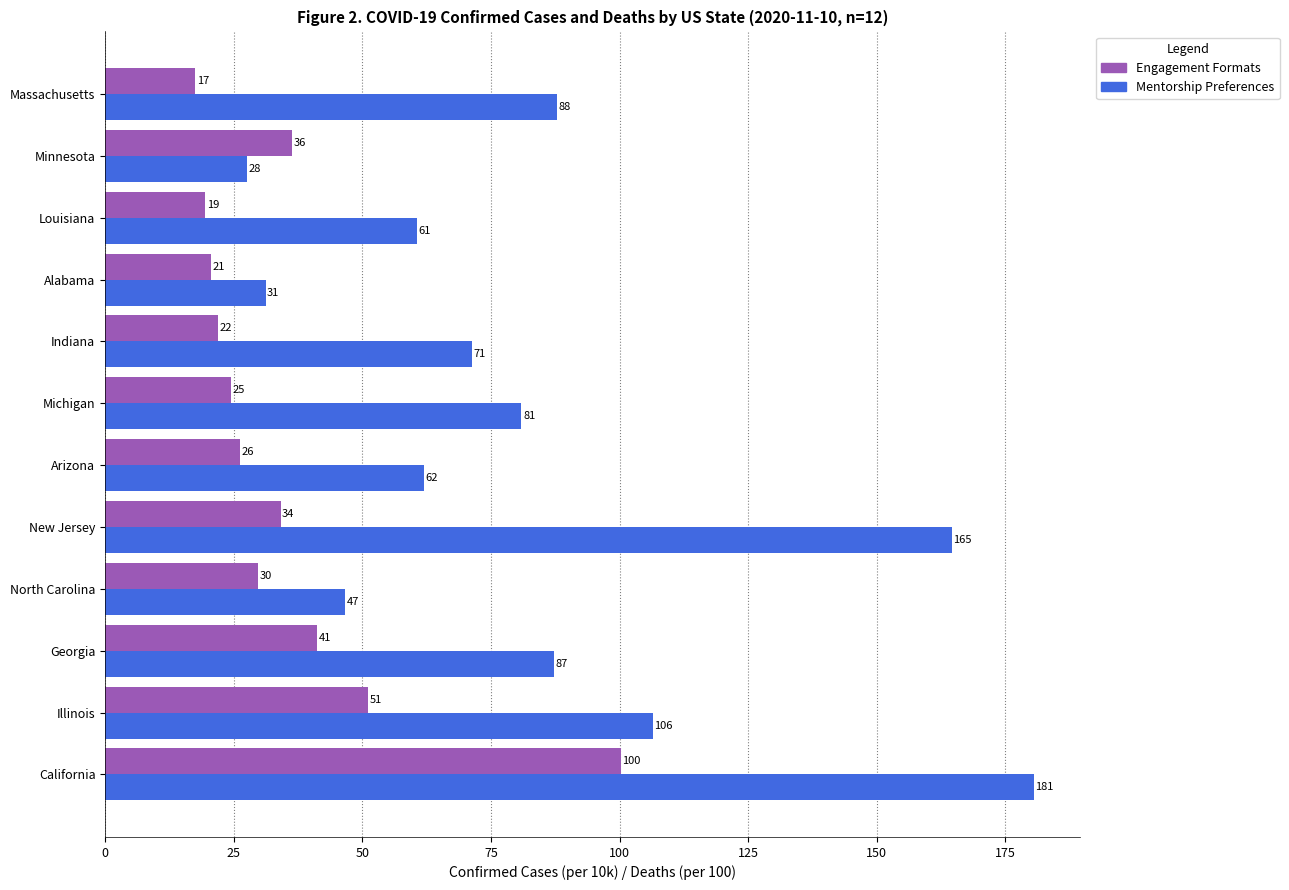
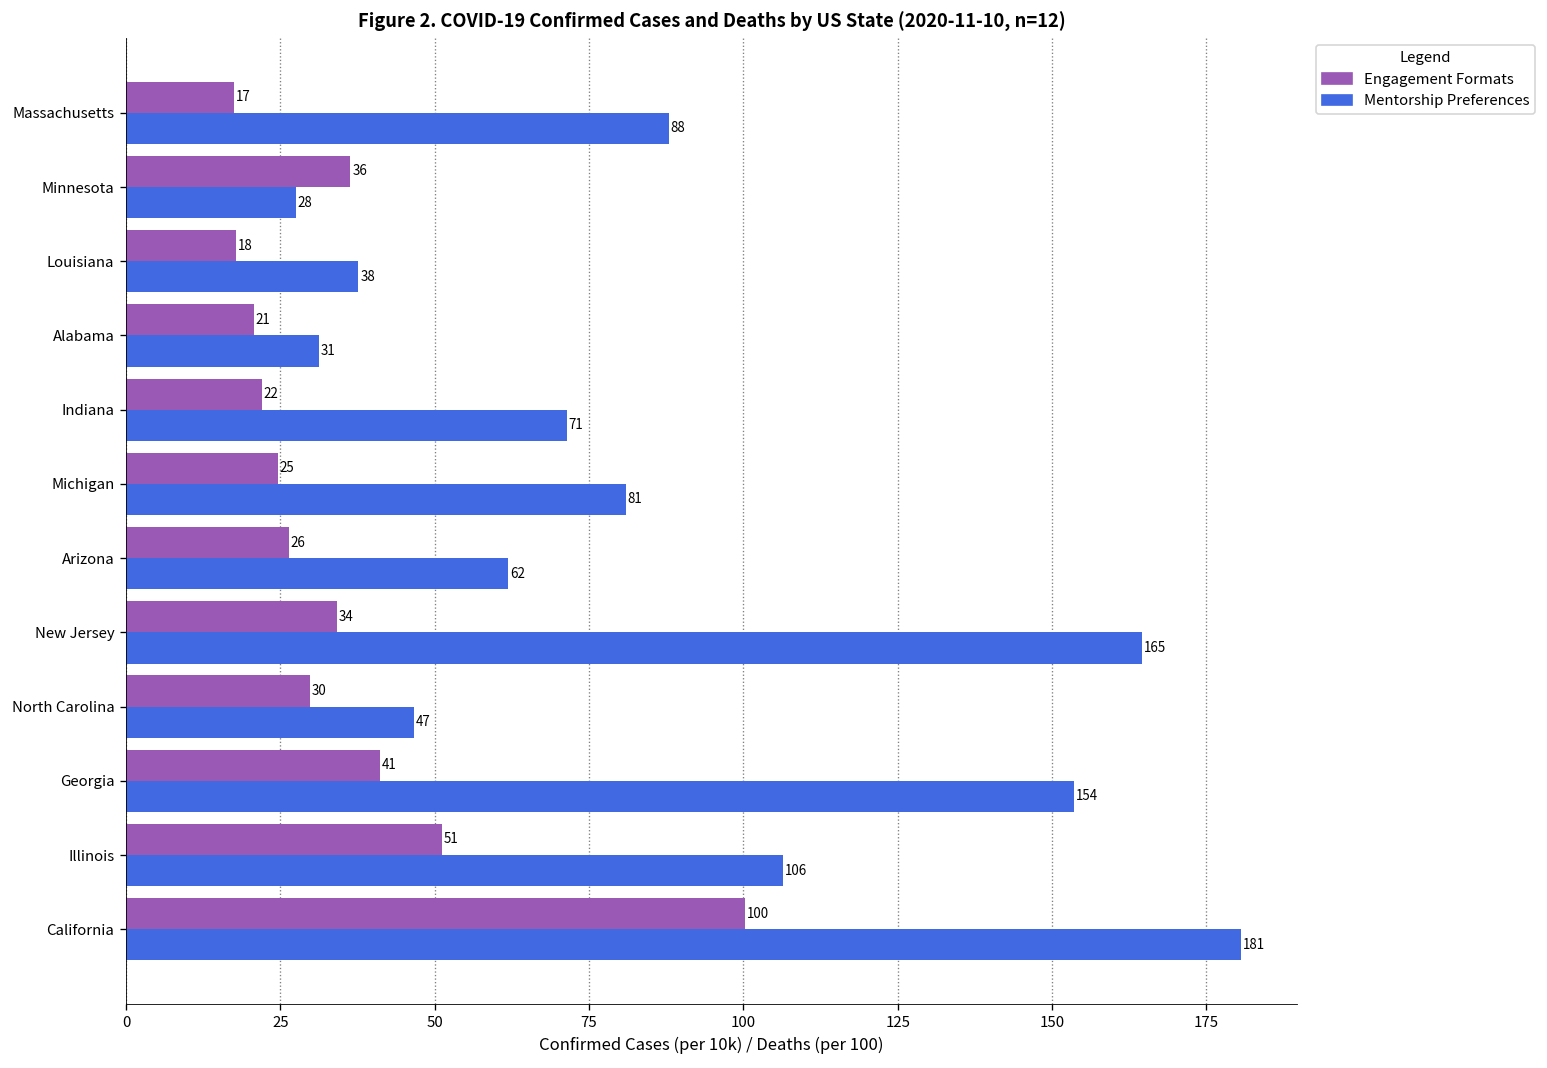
Engagement Formats, Louisiana: 19 -> 18
Mentorship Preferences, Louisiana: 61 -> 38
Mentorship Preferences, Georgia: 87 -> 154
